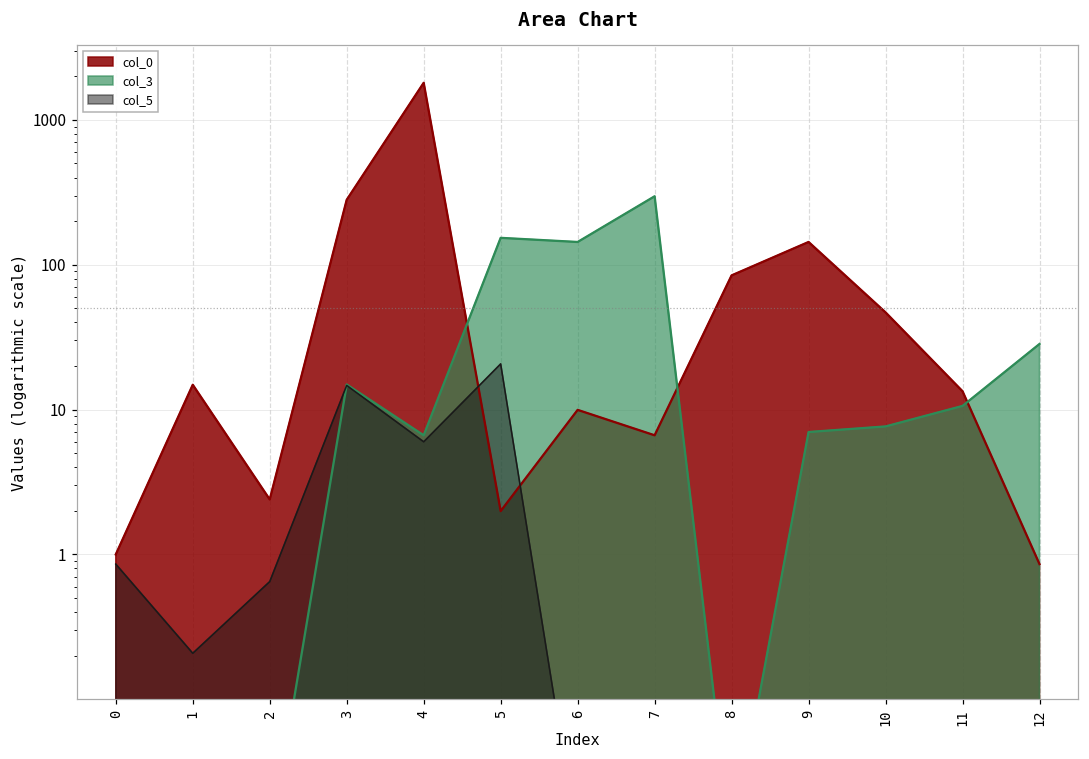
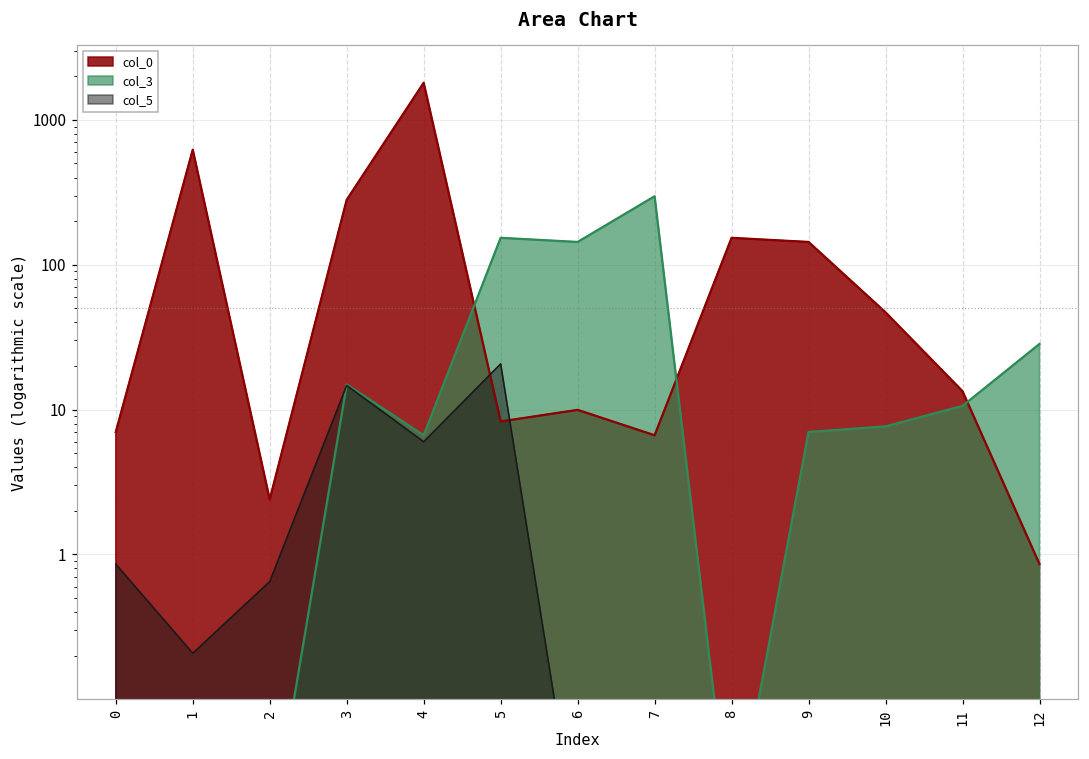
col_0, 0: 1 -> 7
col_0, 1: 15 -> 600
col_0, 5: 2.0 -> 8
col_0, 8: 80 -> 150
